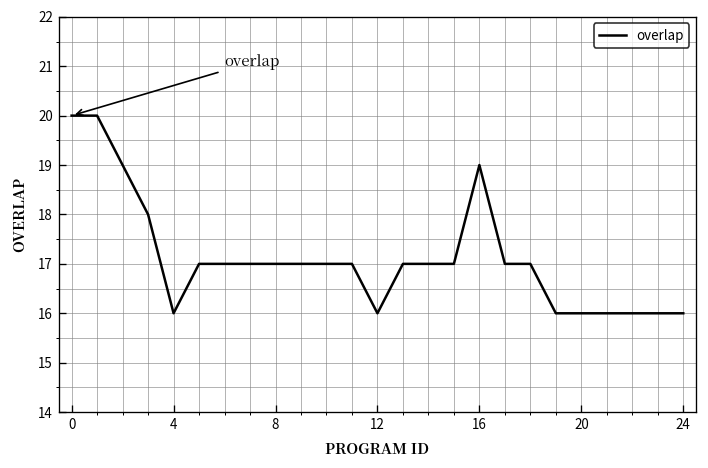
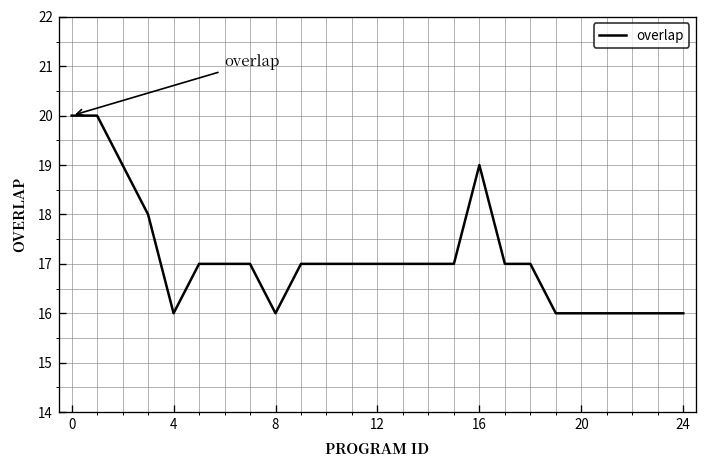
8: 17 -> 16
12: 16 -> 17
